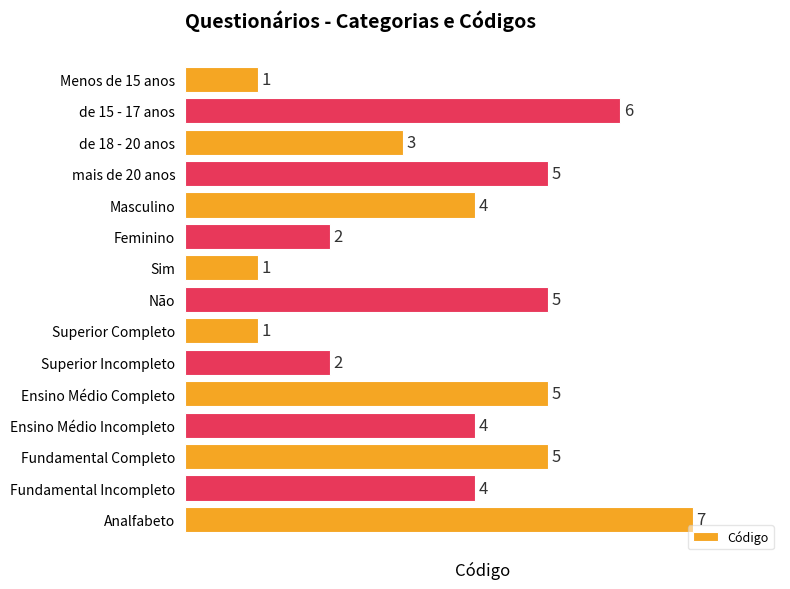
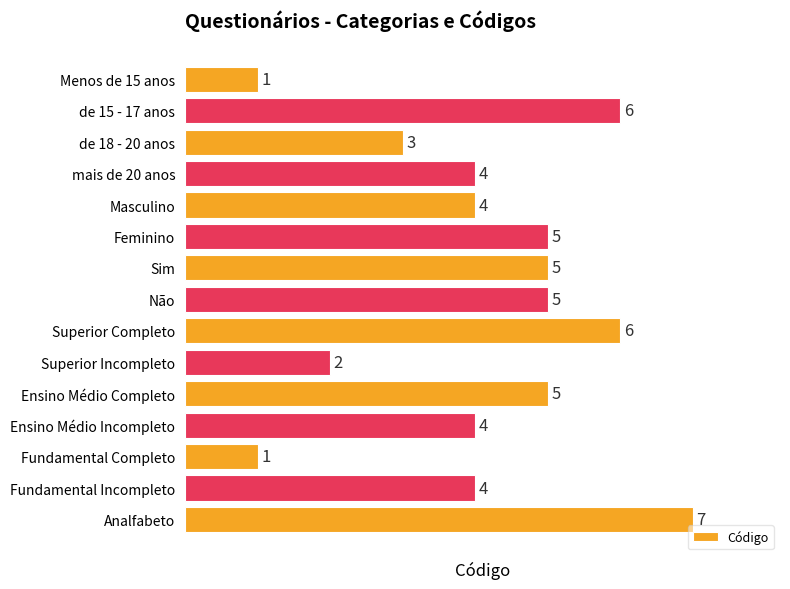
mais de 20 anos: 5 -> 4
Feminino: 2 -> 5
Sim: 1 -> 5
Superior Completo: 1 -> 6
Fundamental Completo: 5 -> 1
